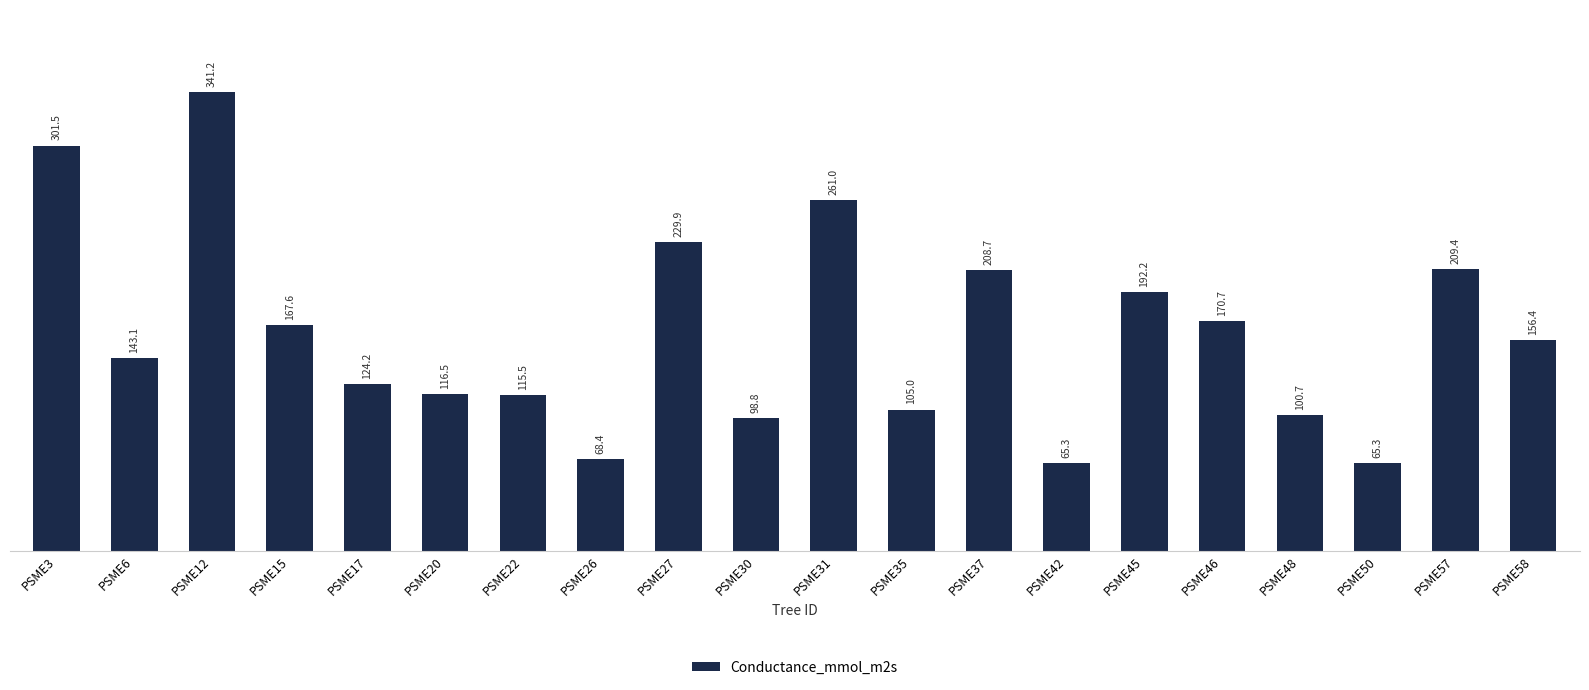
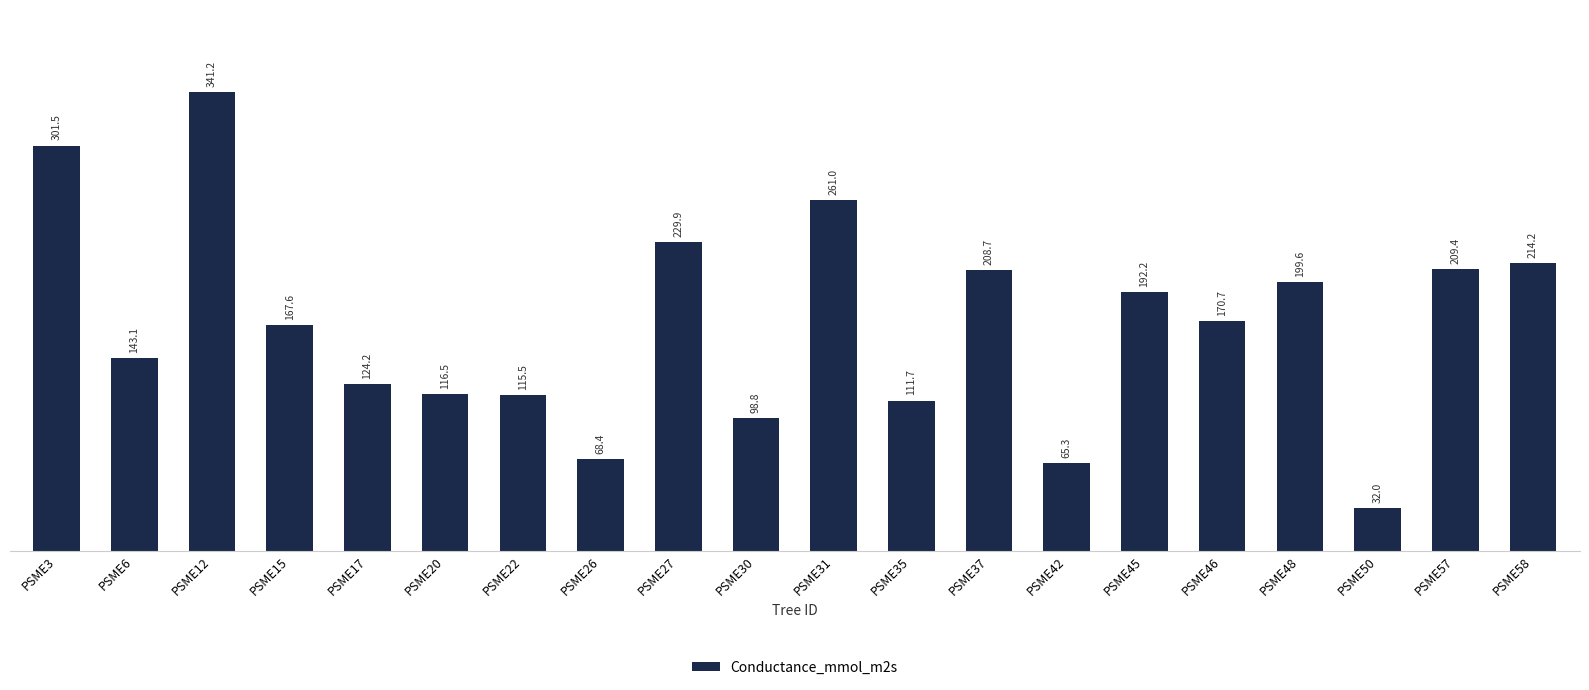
PSME35: 105.0 -> 111.7
PSME48: 100.7 -> 199.6
PSME50: 65.3 -> 32.0
PSME58: 156.4 -> 214.2
